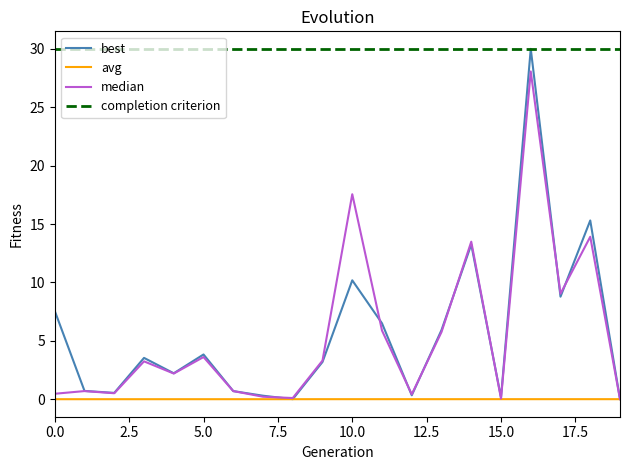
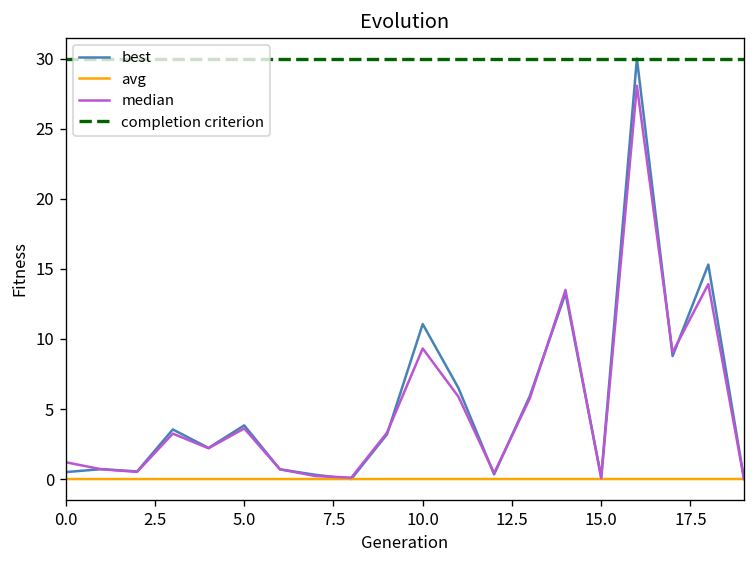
best, 0.0: 7.6 -> 0.5
median, 0.0: 0.5 -> 1.2
best, 10.0: 10.2 -> 11.1
median, 10.0: 17.6 -> 9.3
